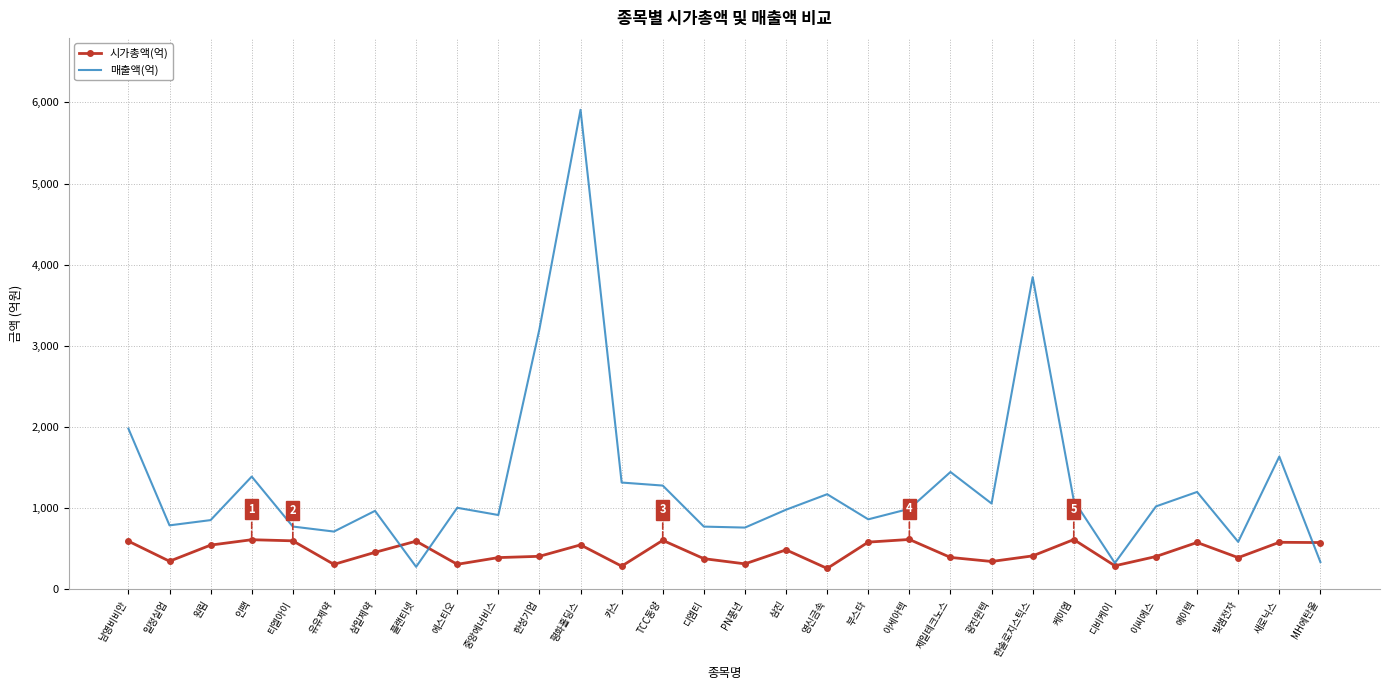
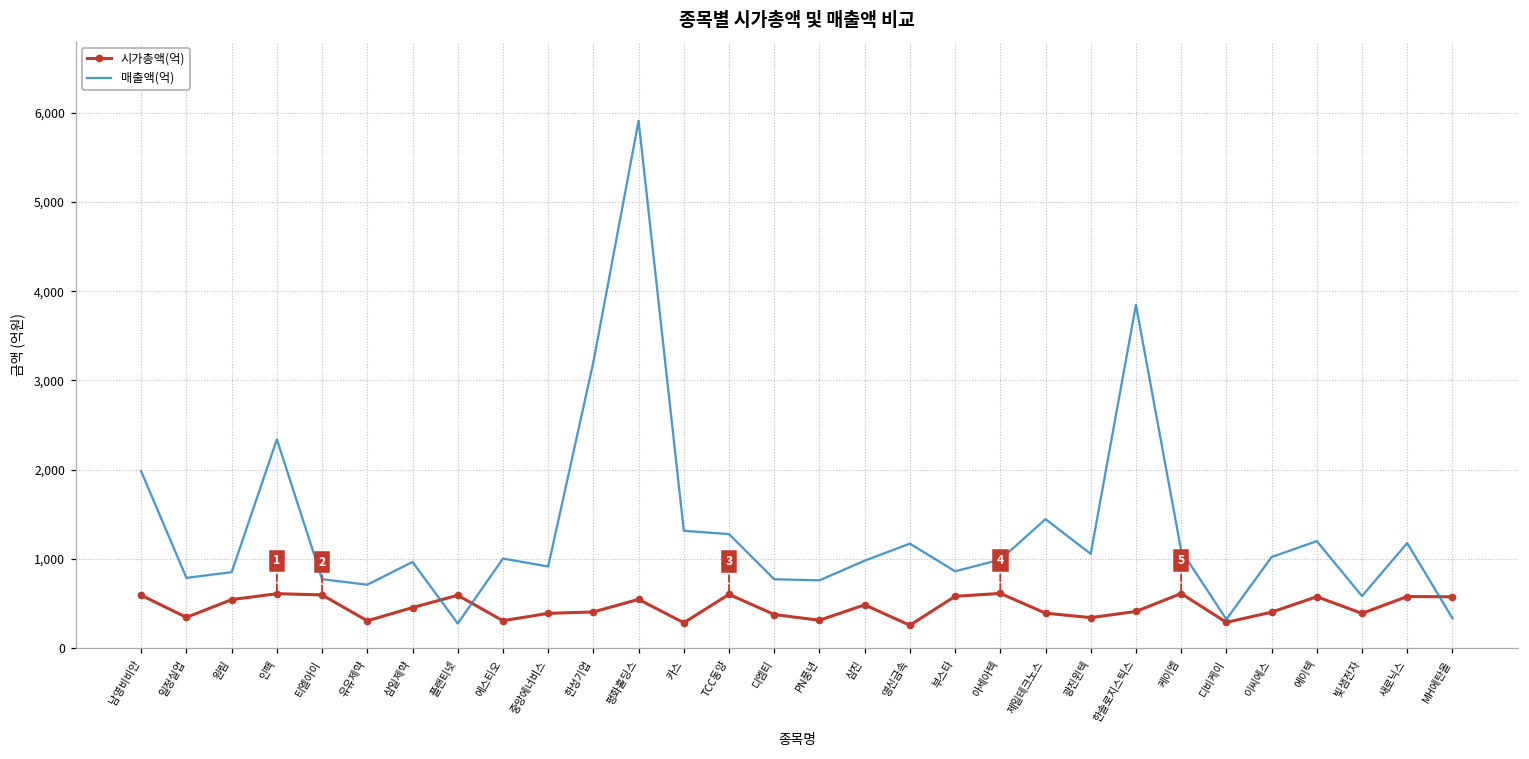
매출액(억), 인팩: 1,400 -> 2,300
매출액(억), 새로닉스: 1,600 -> 1,200
